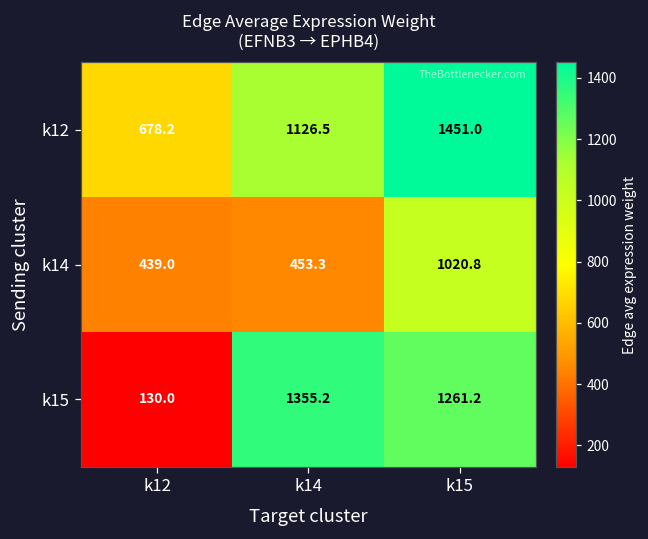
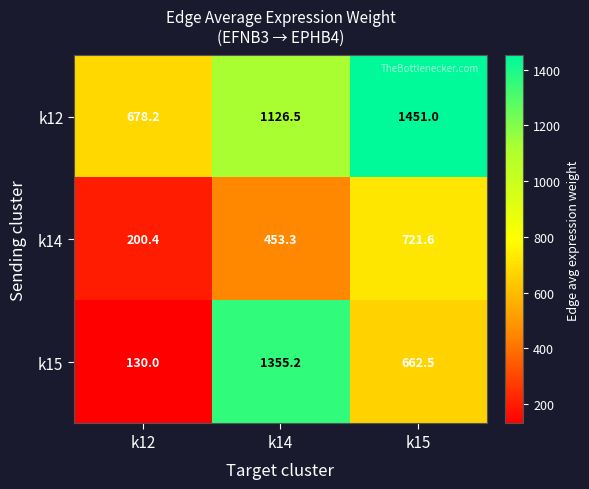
k14, k12: 439.0 -> 200.4
k14, k15: 1020.8 -> 721.6
k15, k15: 1261.2 -> 662.5
